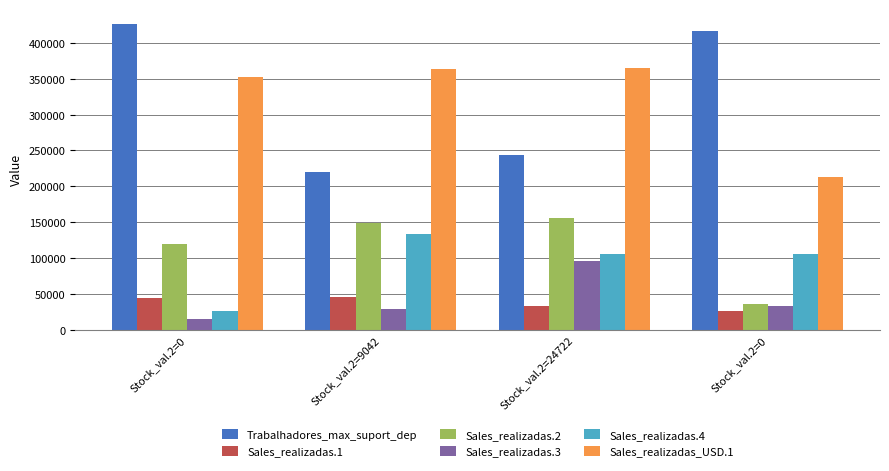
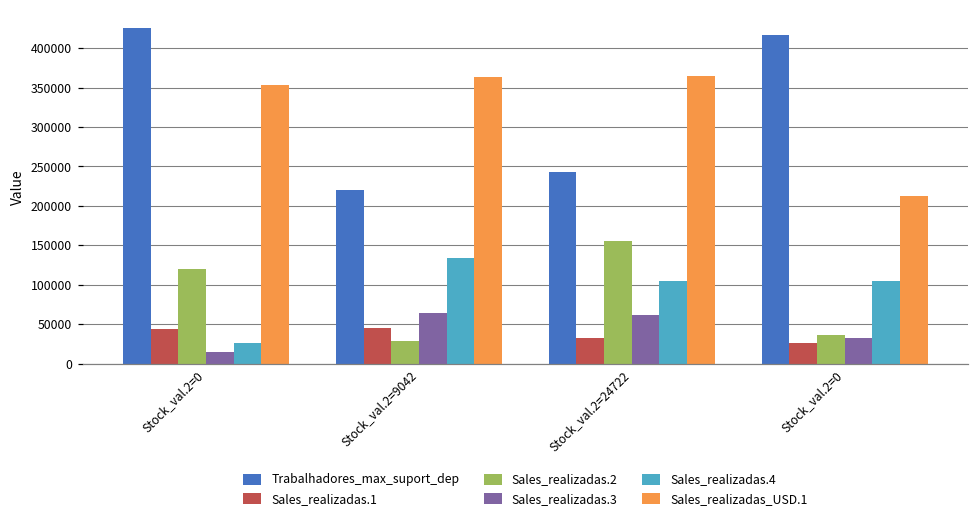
Sales_realizadas.2, Stock_val.2=9042: 150000 -> 30000
Sales_realizadas.3, Stock_val.2=9042: 30000 -> 60000
Sales_realizadas.3, Stock_val.2=24722: 100000 -> 60000
